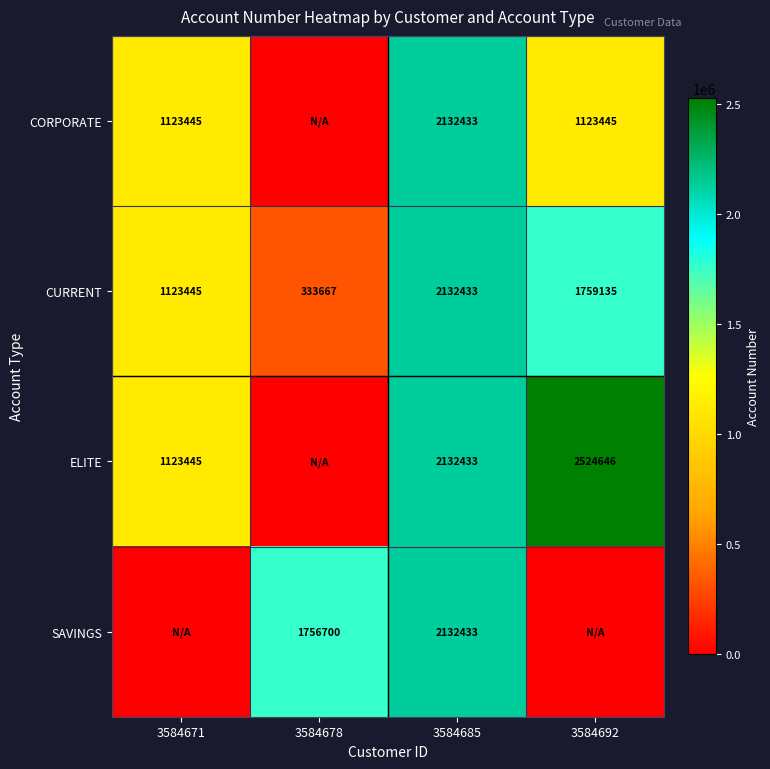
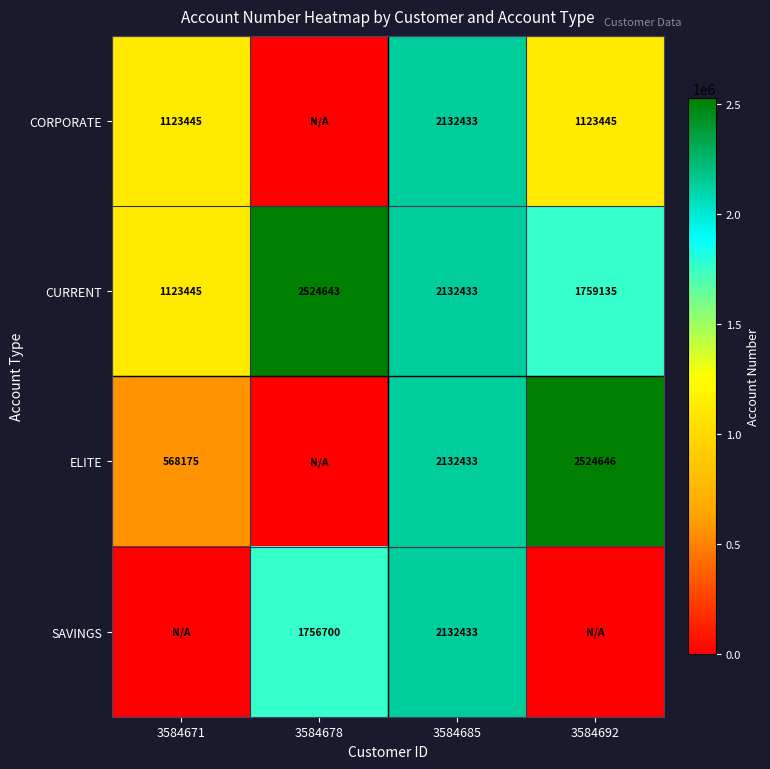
CURRENT, 3584678: 333667 -> 2524643
ELITE, 3584671: 1123445 -> 568175
